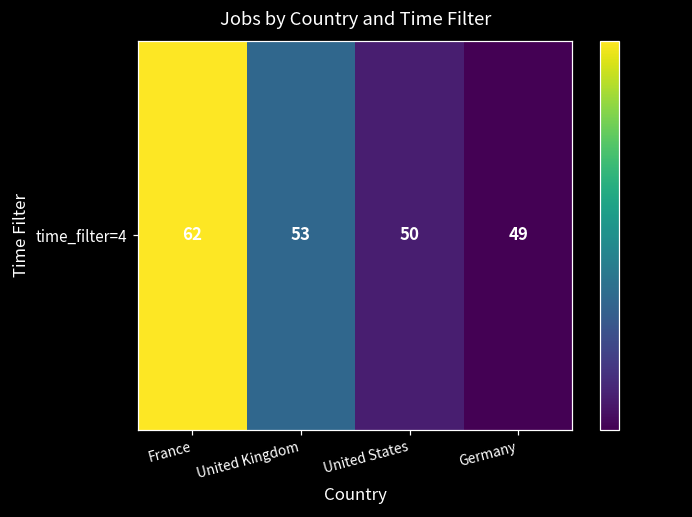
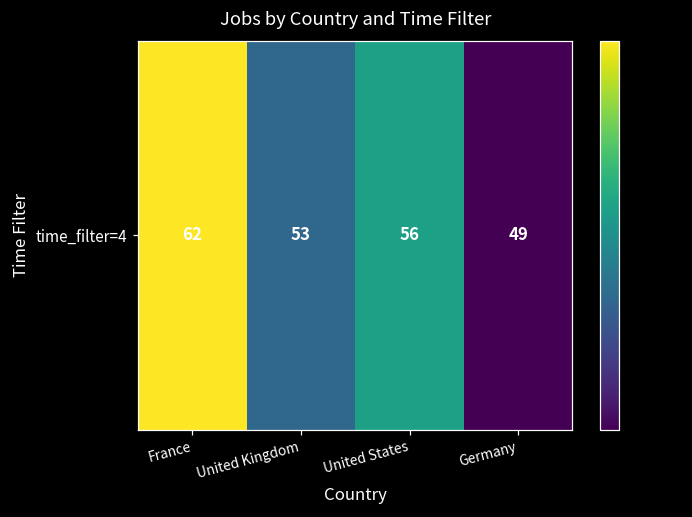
time_filter=4, United States: 50 -> 56
